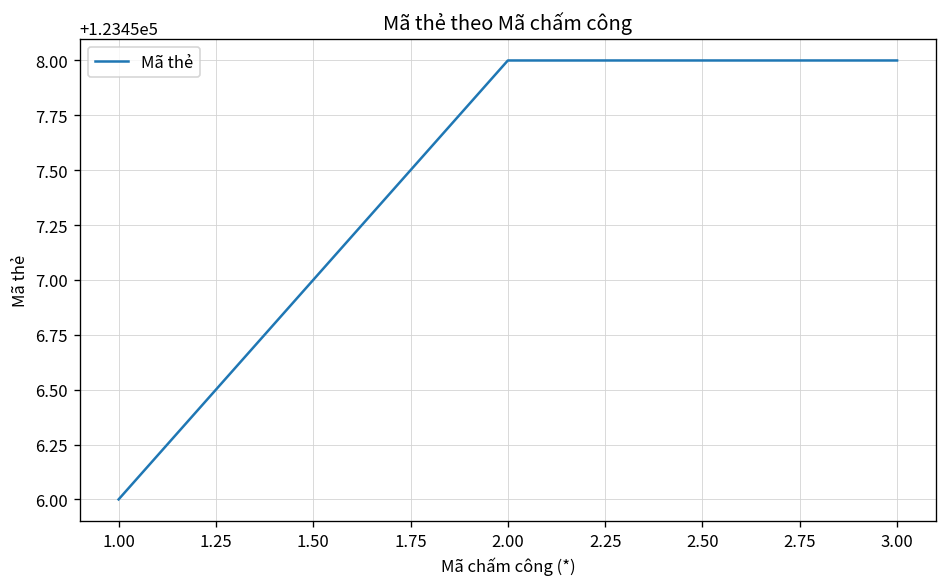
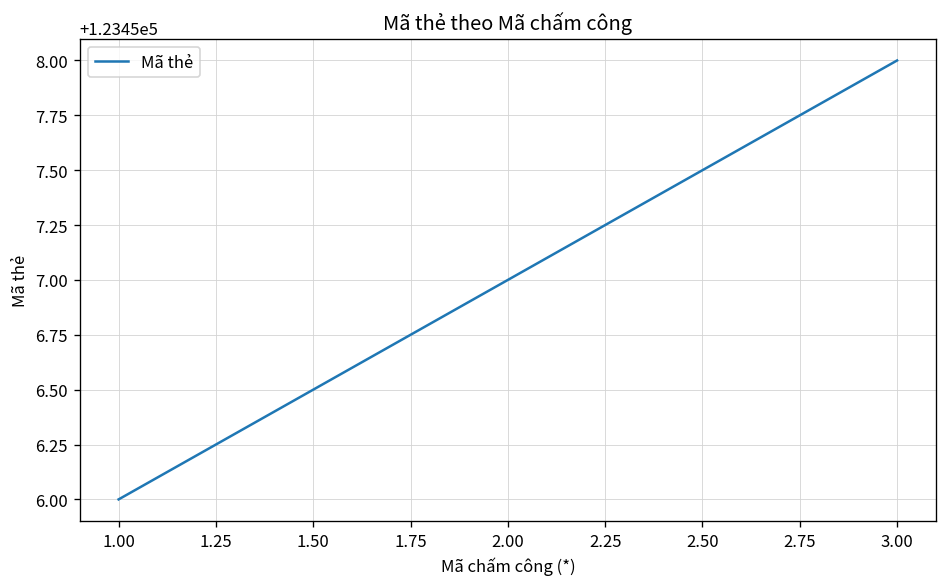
2.00: 123458 -> 123457
